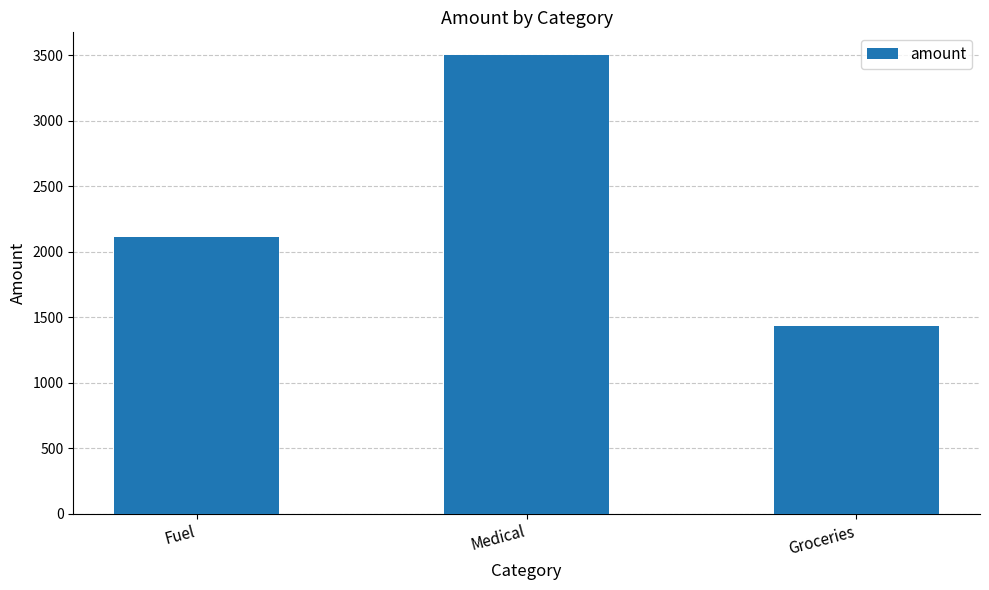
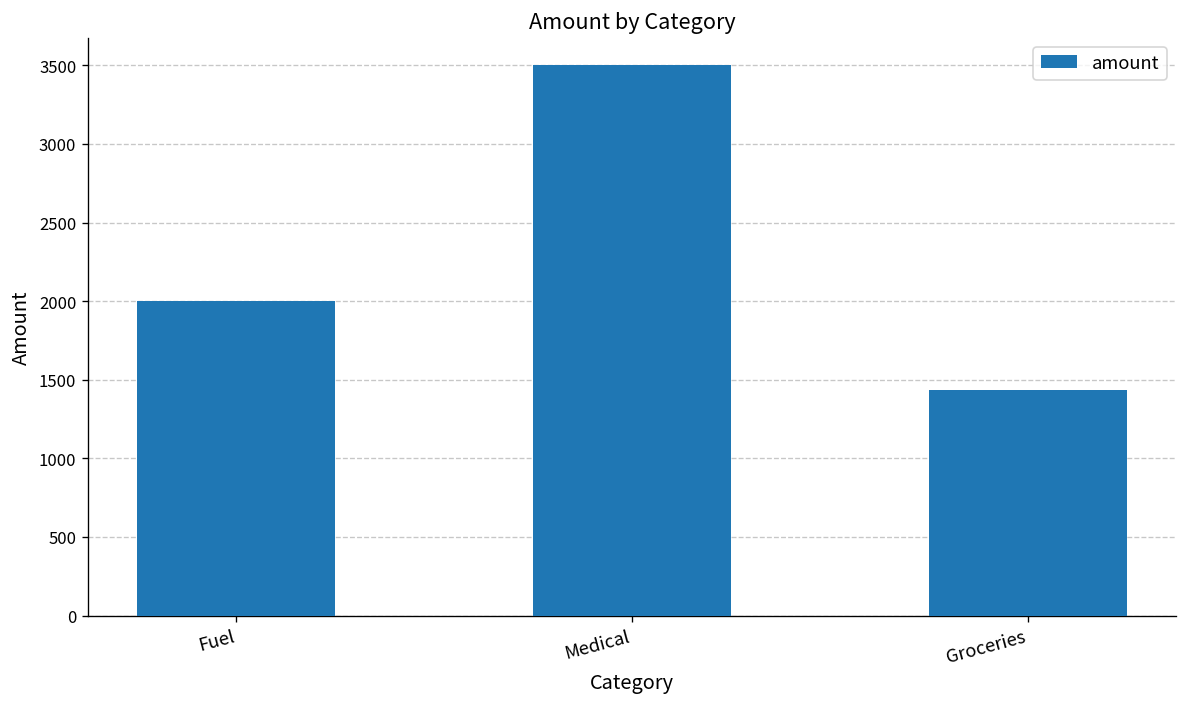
Fuel: 2120 -> 2000
